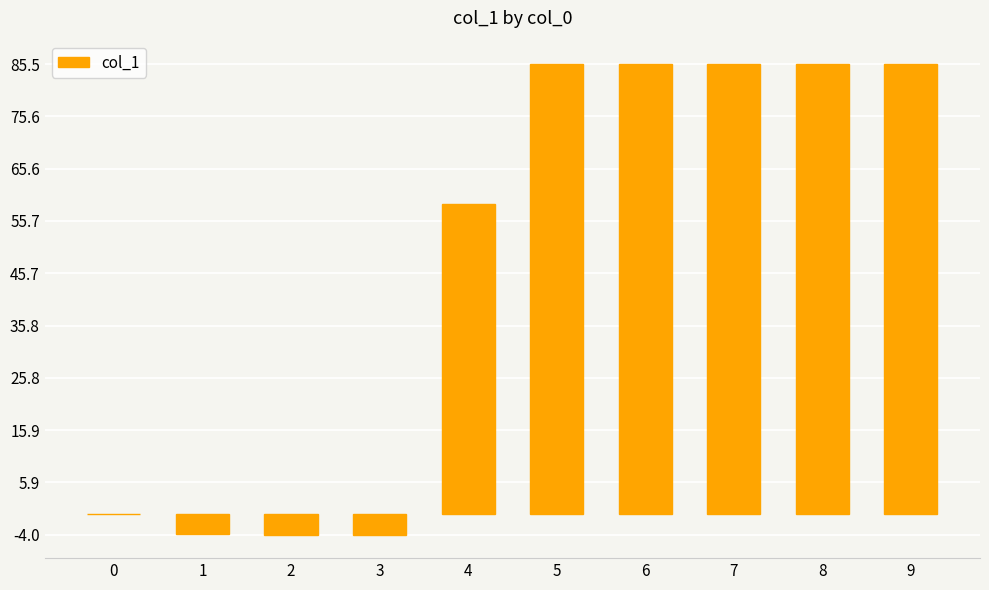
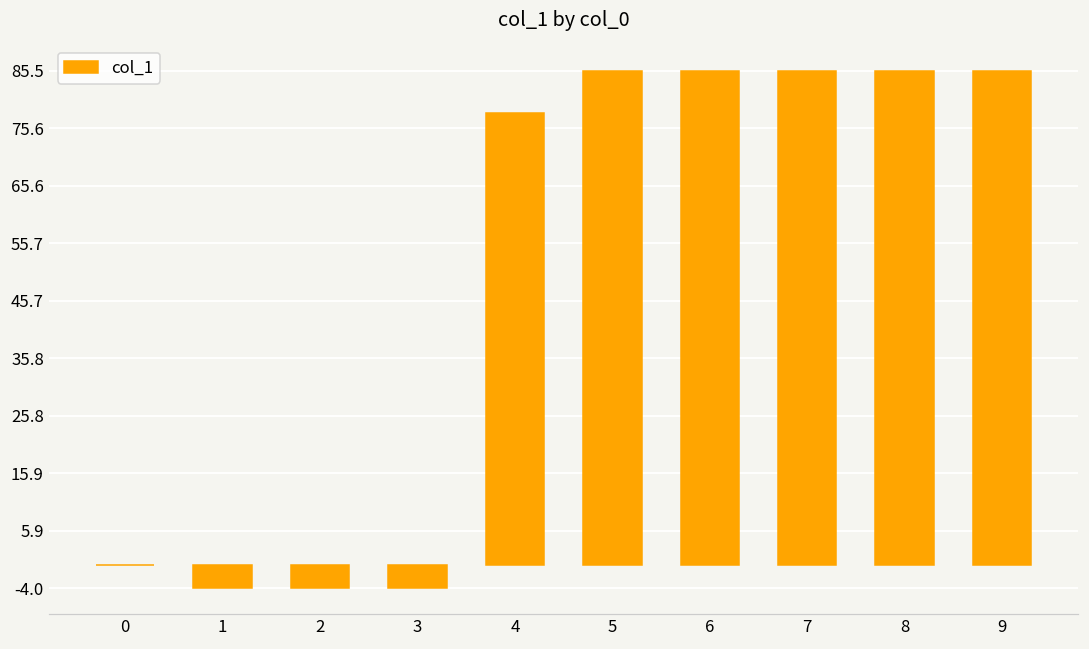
4: 59 -> 78
